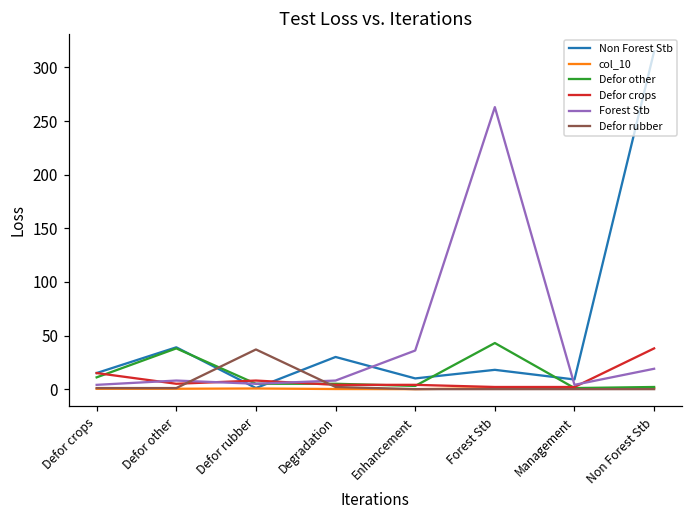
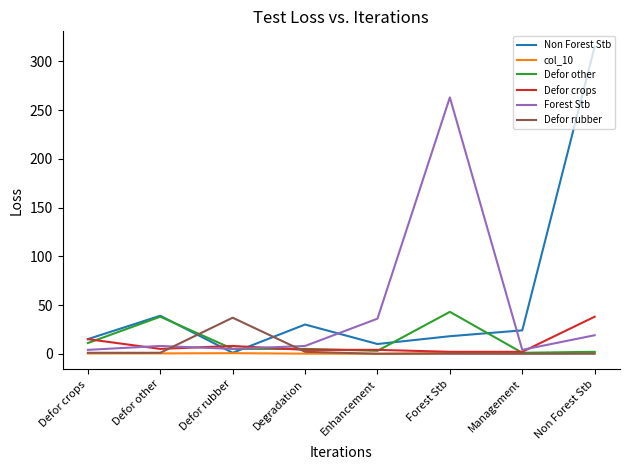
Non Forest Stb, Management: 10 -> 20
